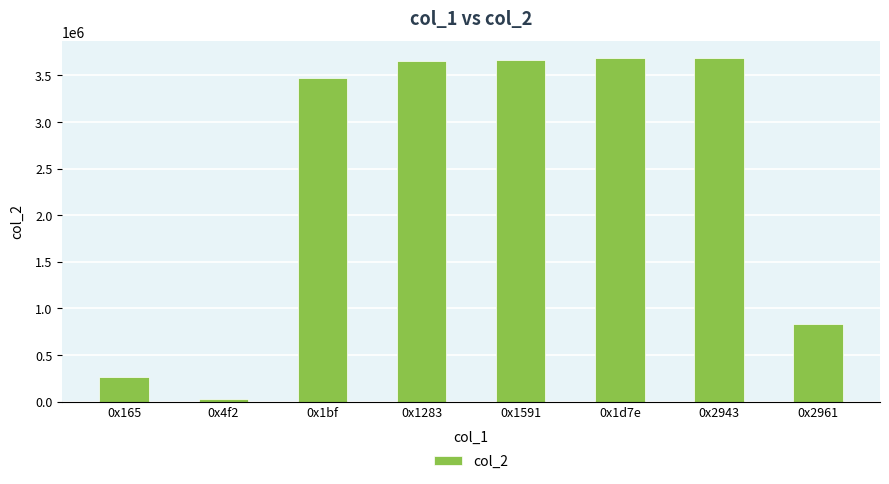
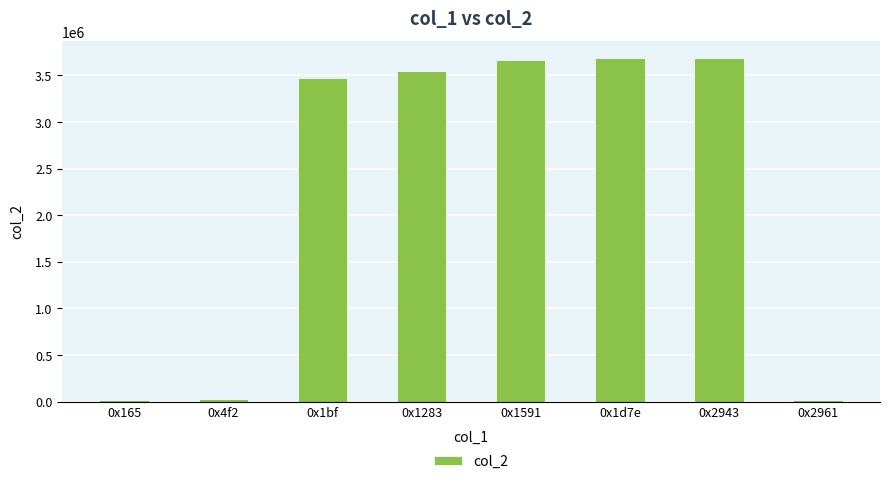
0x165: 300000 -> 0
0x1283: 3700000 -> 3600000
0x2961: 800000 -> 0
